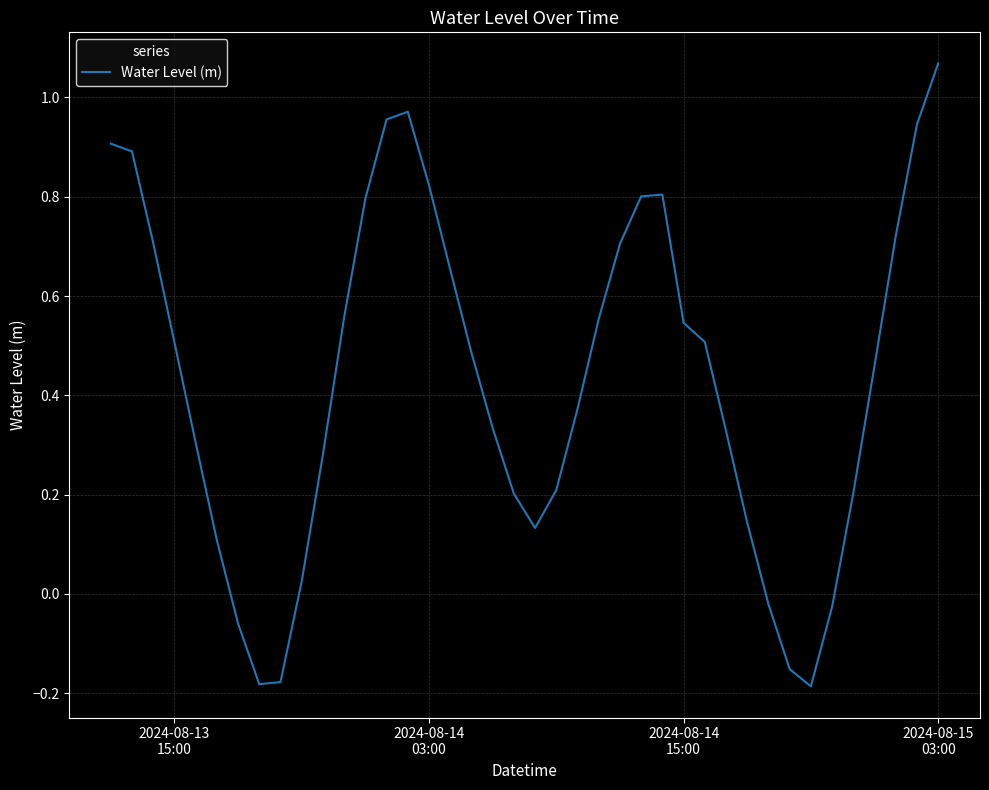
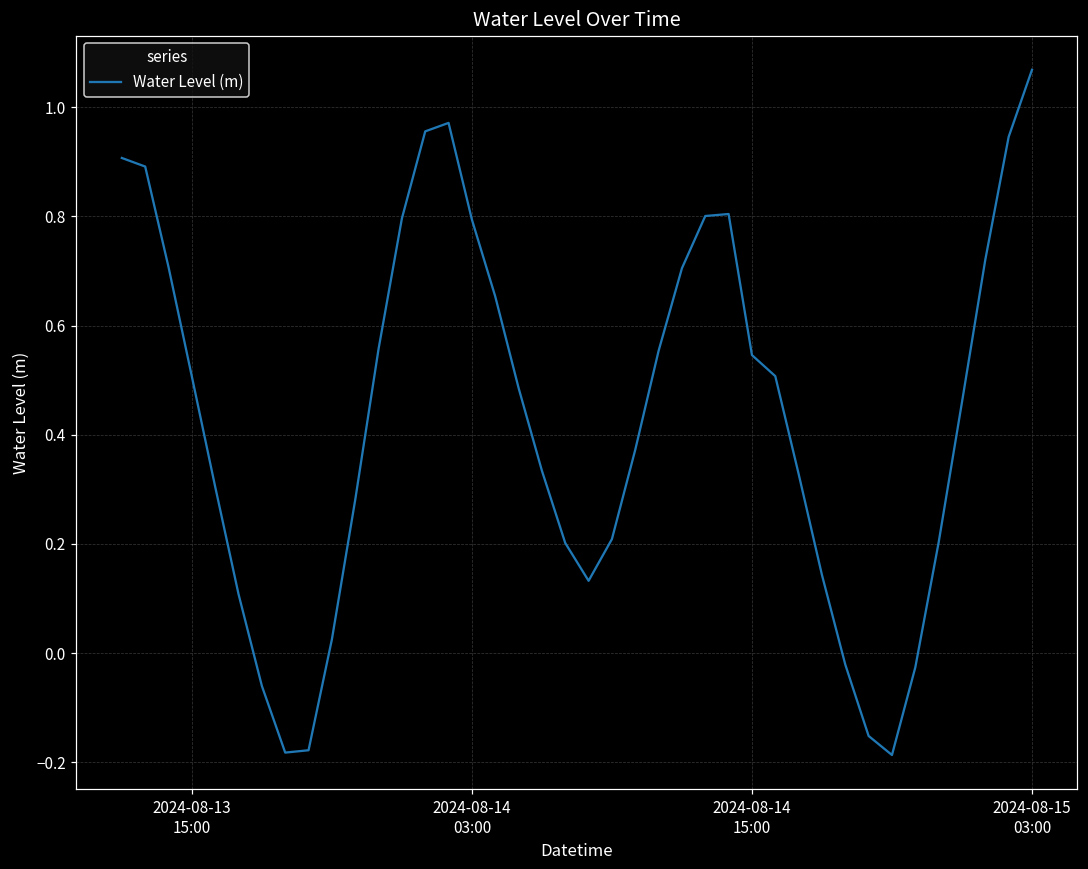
2024-08-14 03:00: 0.82 -> 0.79
